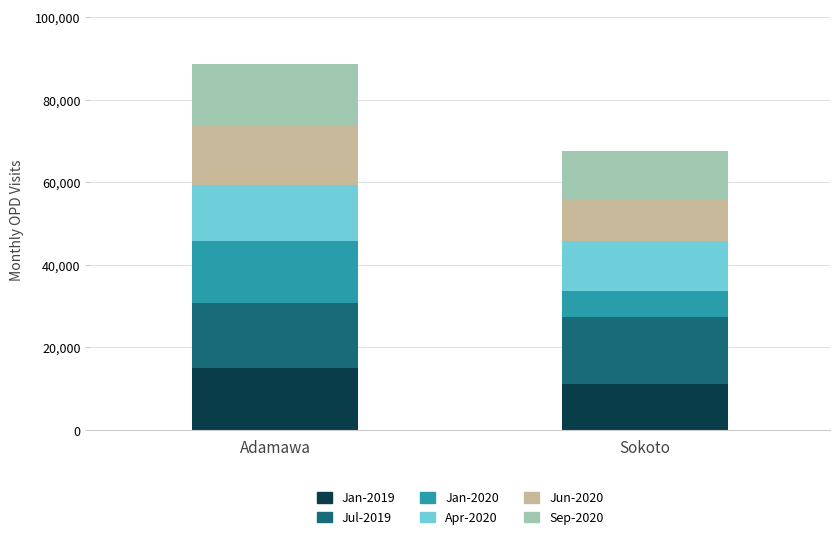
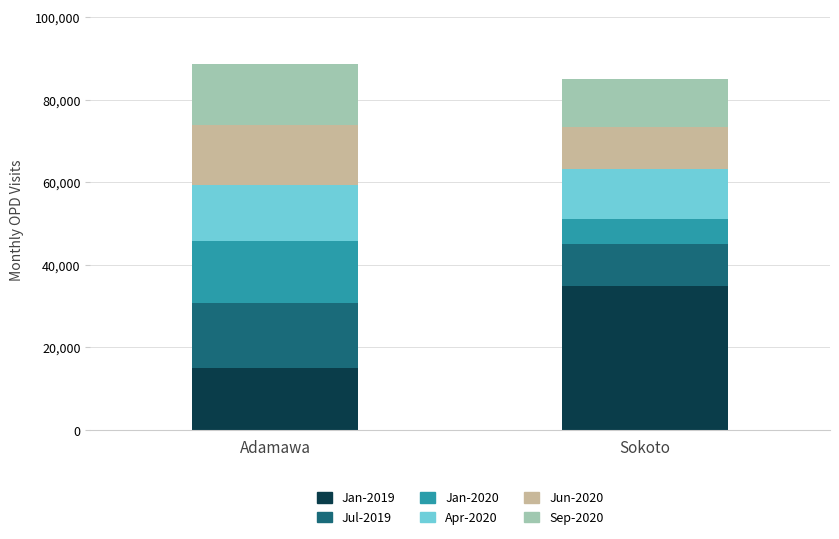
Jan-2019, Sokoto: 11,000 -> 35,000
Jul-2019, Sokoto: 16,000 -> 10,000
